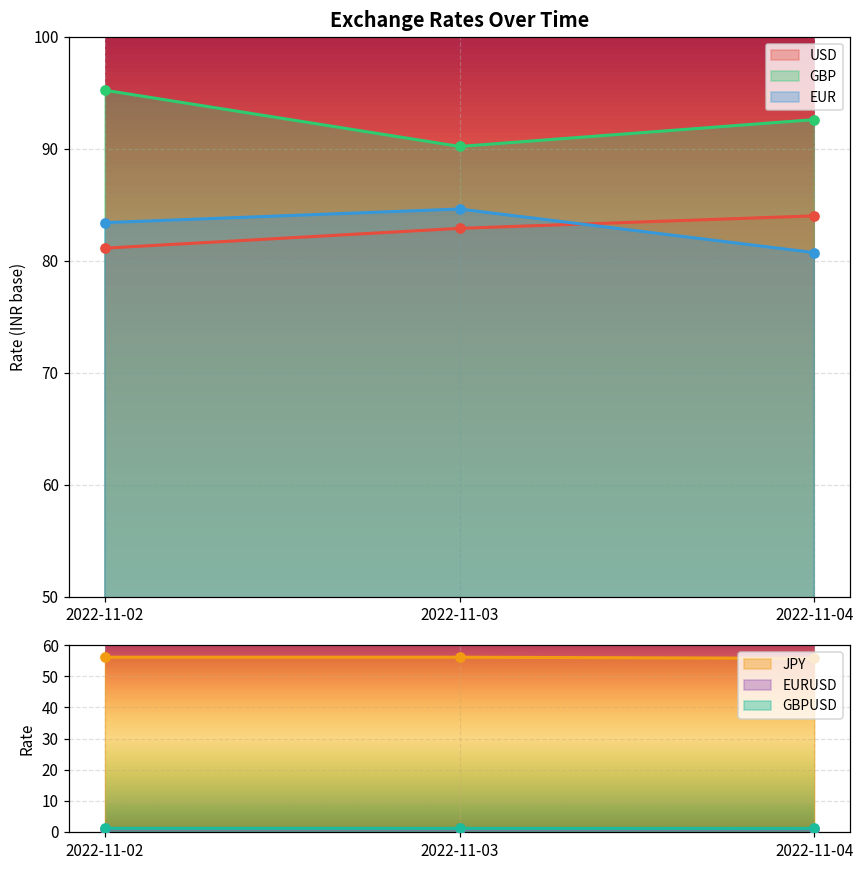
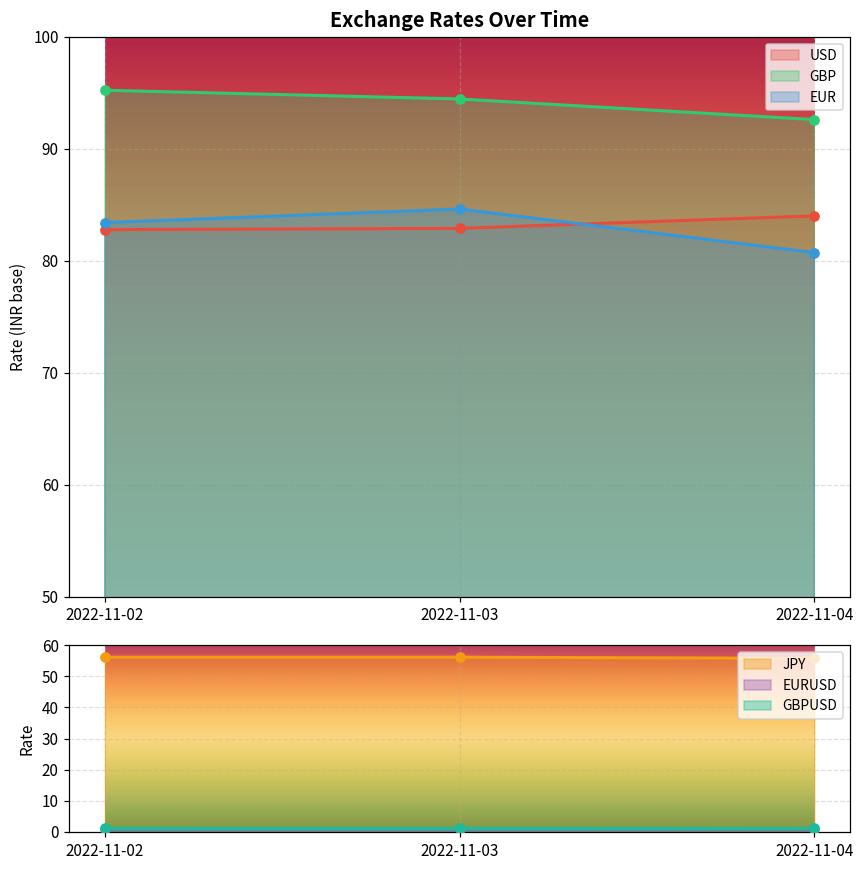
Exchange Rates Over Time, USD, 2022-11-02: 81.1 -> 82.8
Exchange Rates Over Time, GBP, 2022-11-03: 90.2 -> 94.4
